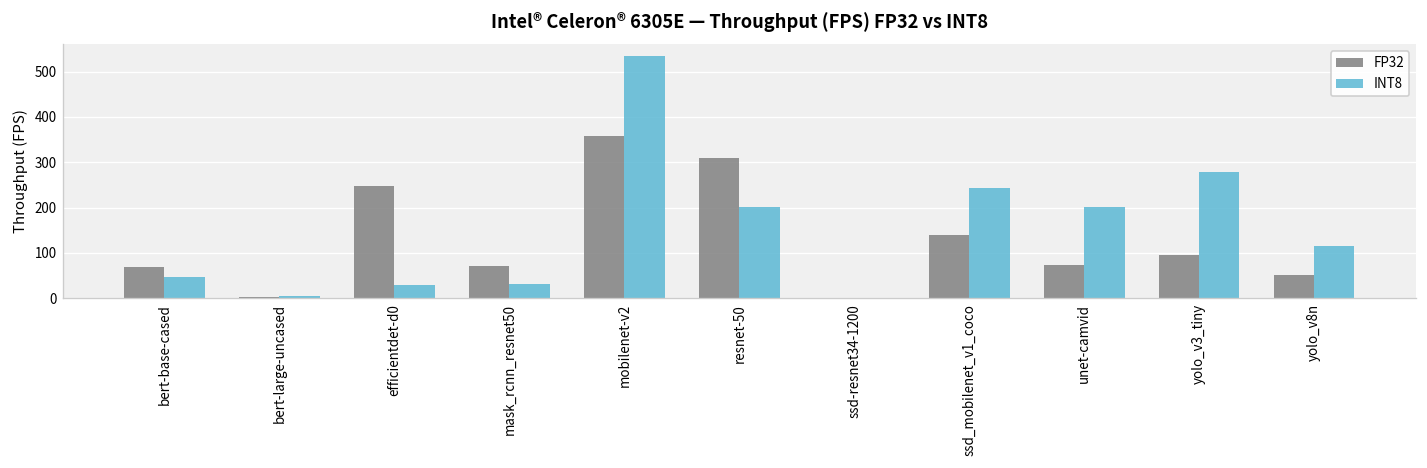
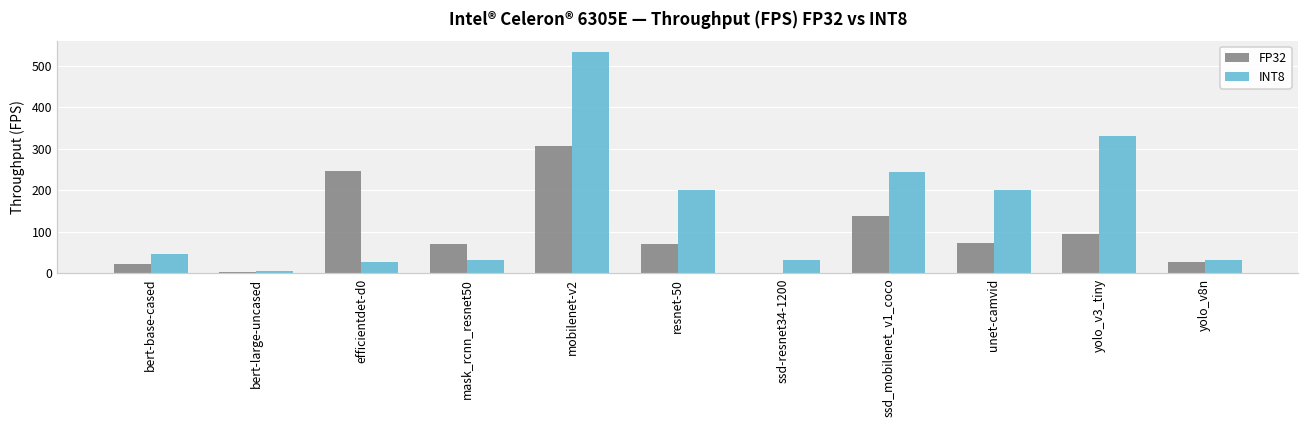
FP32, bert-base-cased: 70 -> 20
FP32, mobilenet-v2: 360 -> 310
FP32, resnet-50: 310 -> 70
INT8, ssd-resnet34-1200: 0 -> 30
INT8, yolo_v3_tiny: 280 -> 330
FP32, yolo_v8n: 50 -> 30
INT8, yolo_v8n: 120 -> 30
